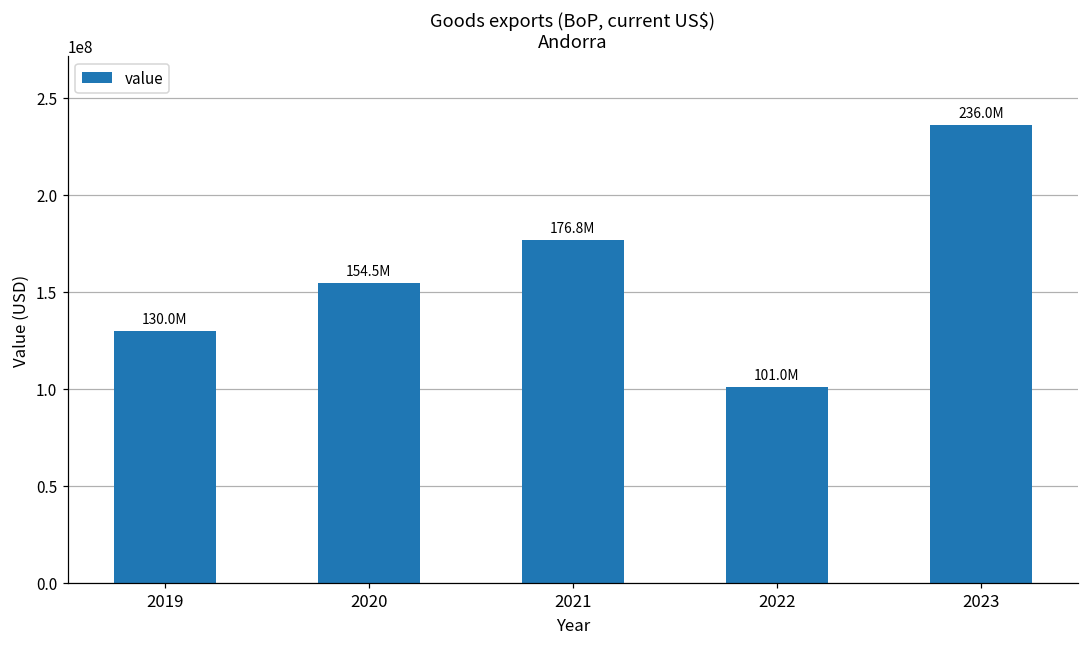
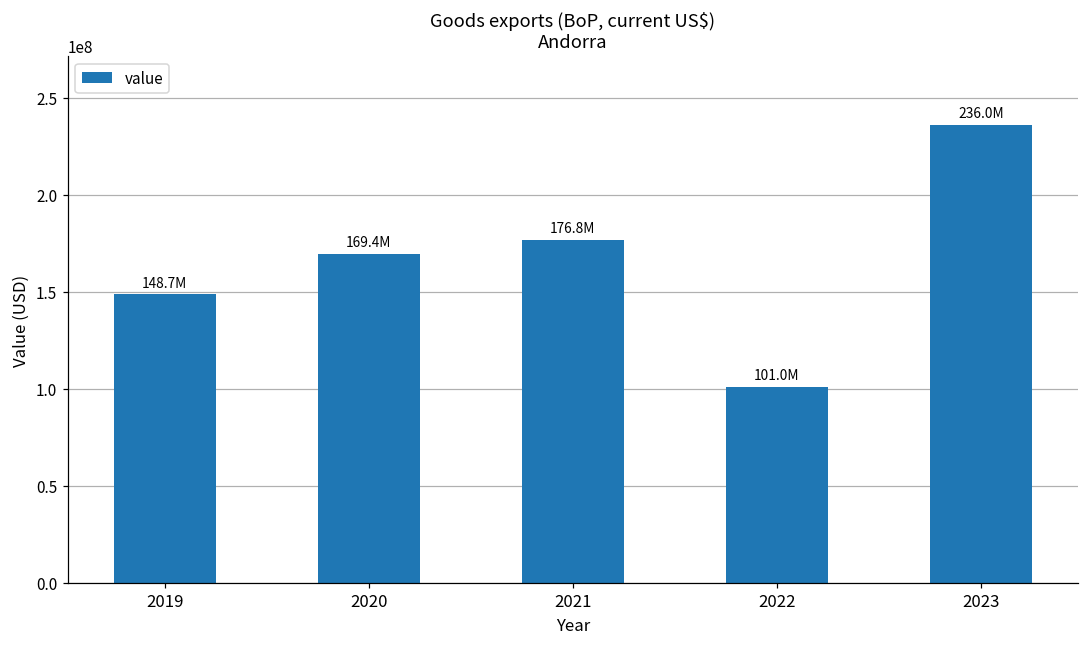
2019: 130.0M -> 148.7M
2020: 154.5M -> 169.4M
